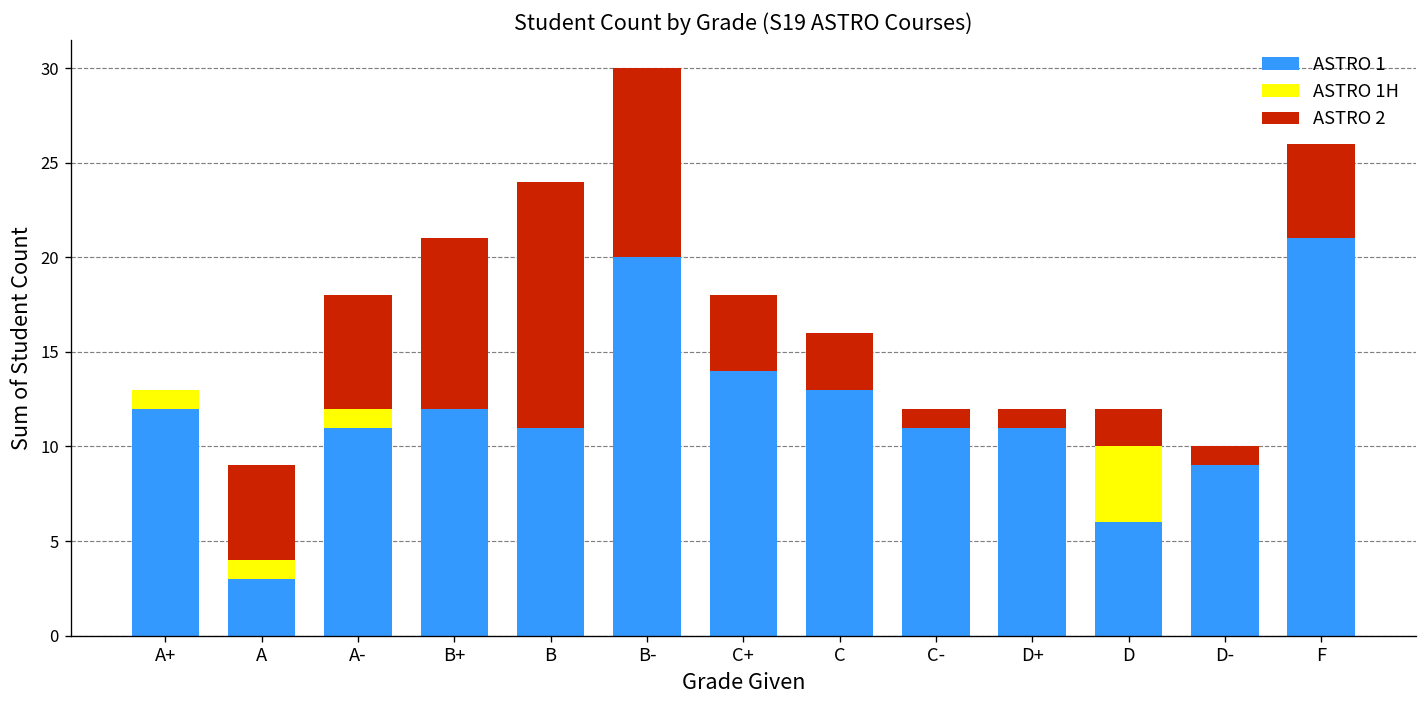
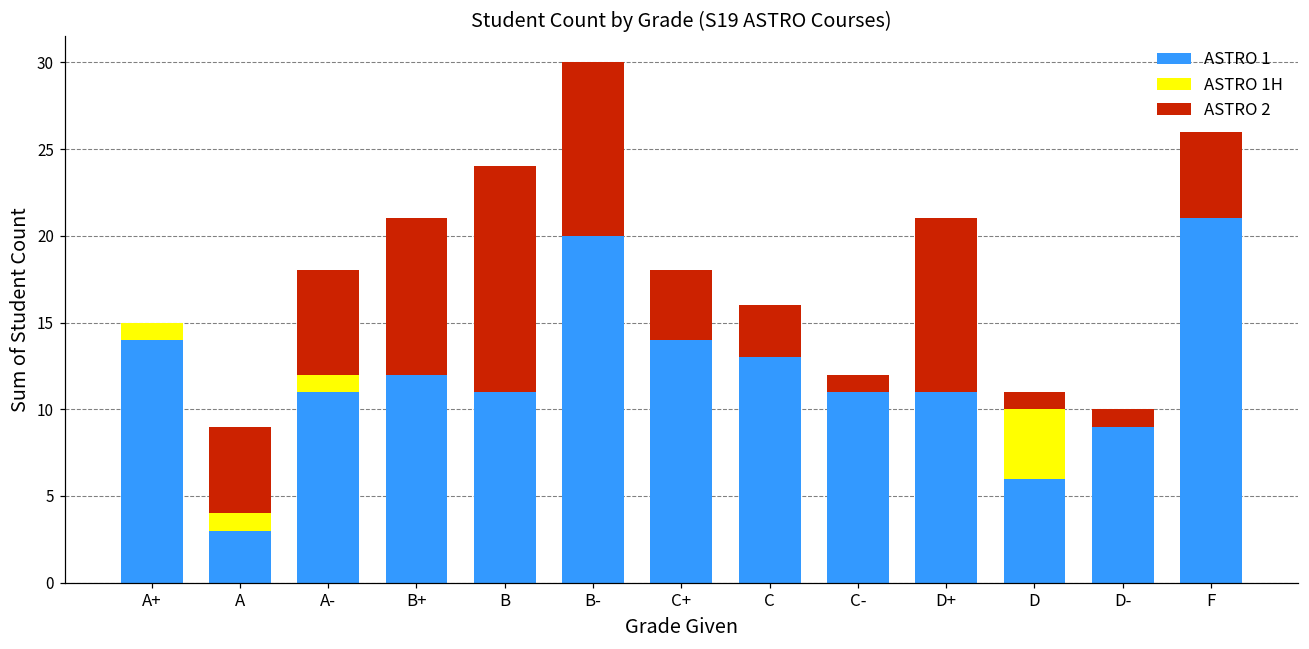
ASTRO 1, A+: 12 -> 14
ASTRO 2, D+: 1 -> 10
ASTRO 2, D: 2 -> 1
